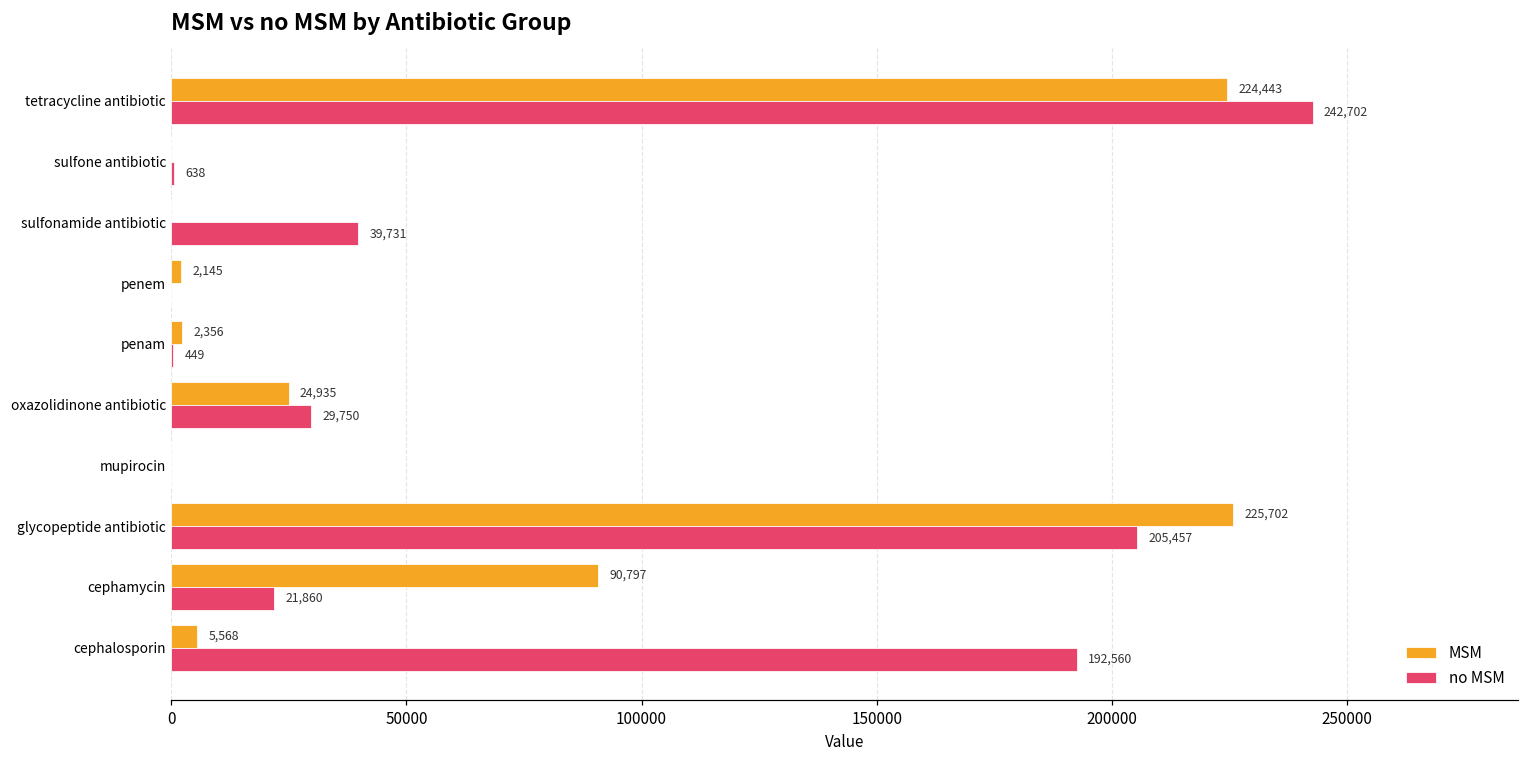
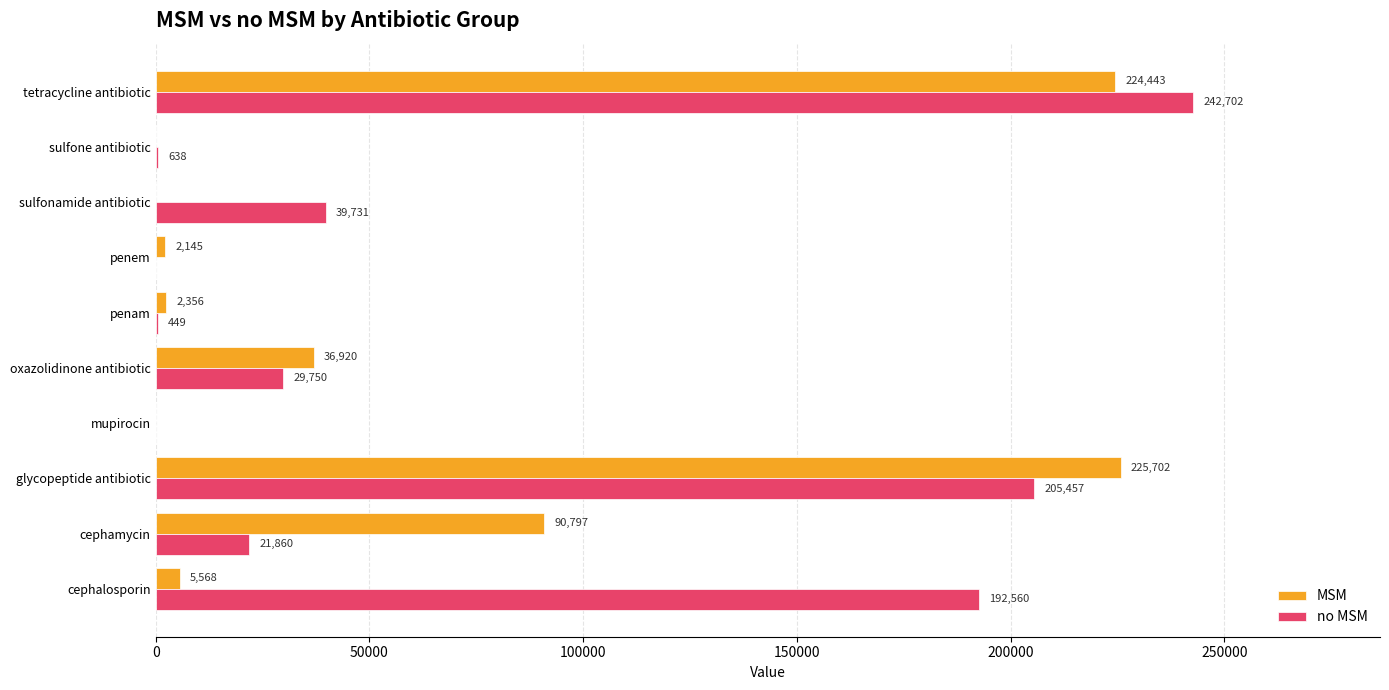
MSM, oxazolidinone antibiotic: 24,935 -> 36,920
